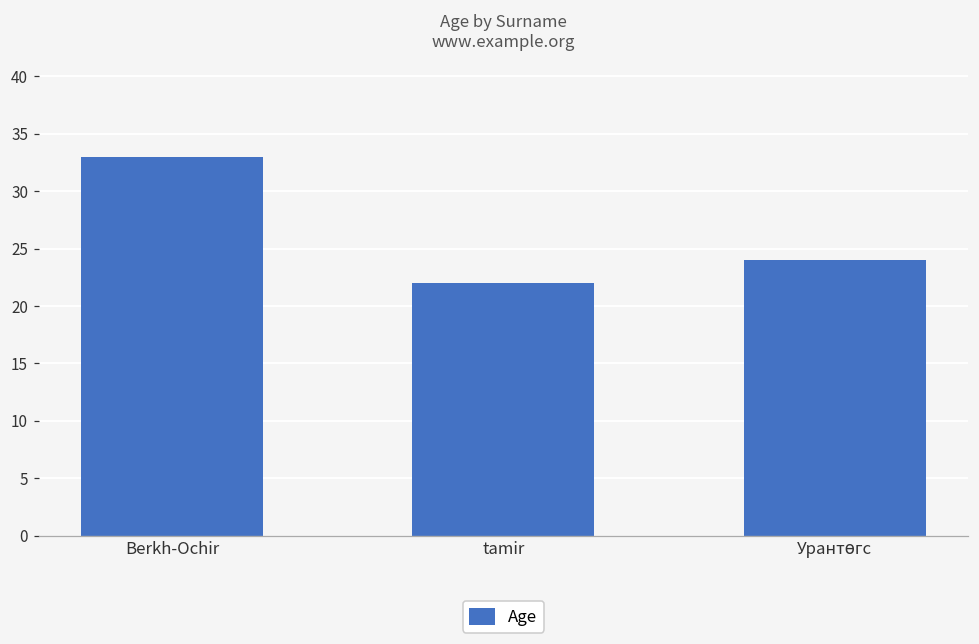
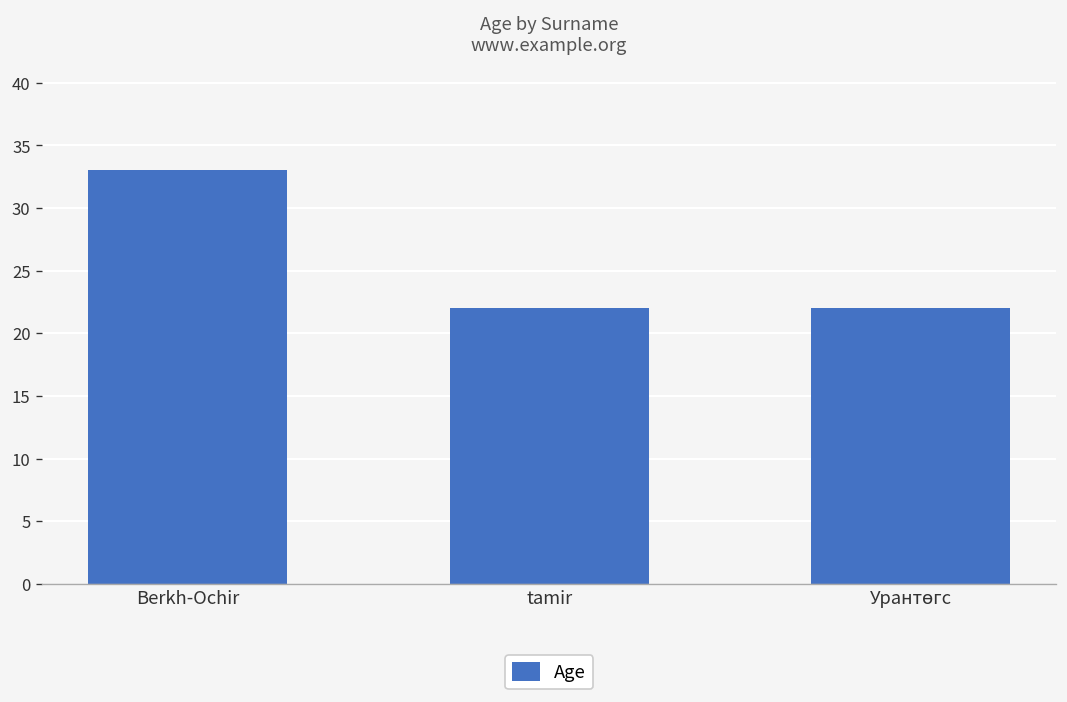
Урантөгс: 24 -> 22
